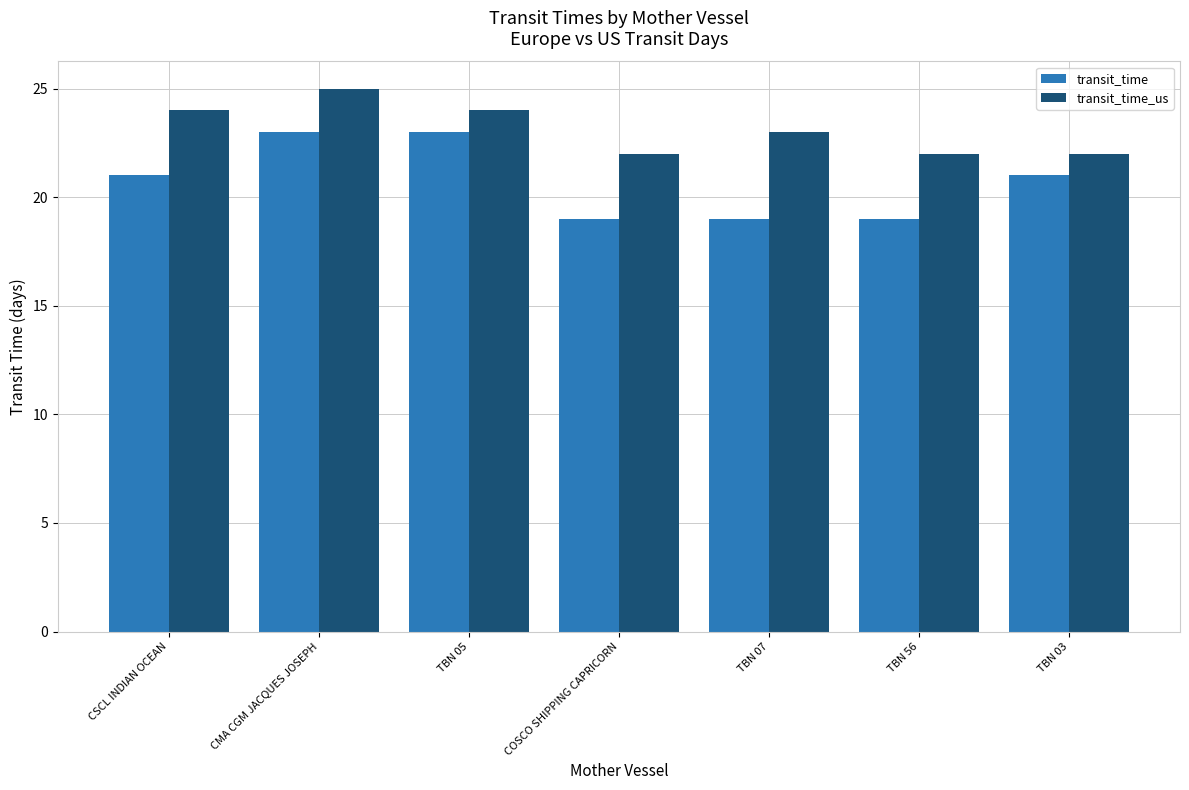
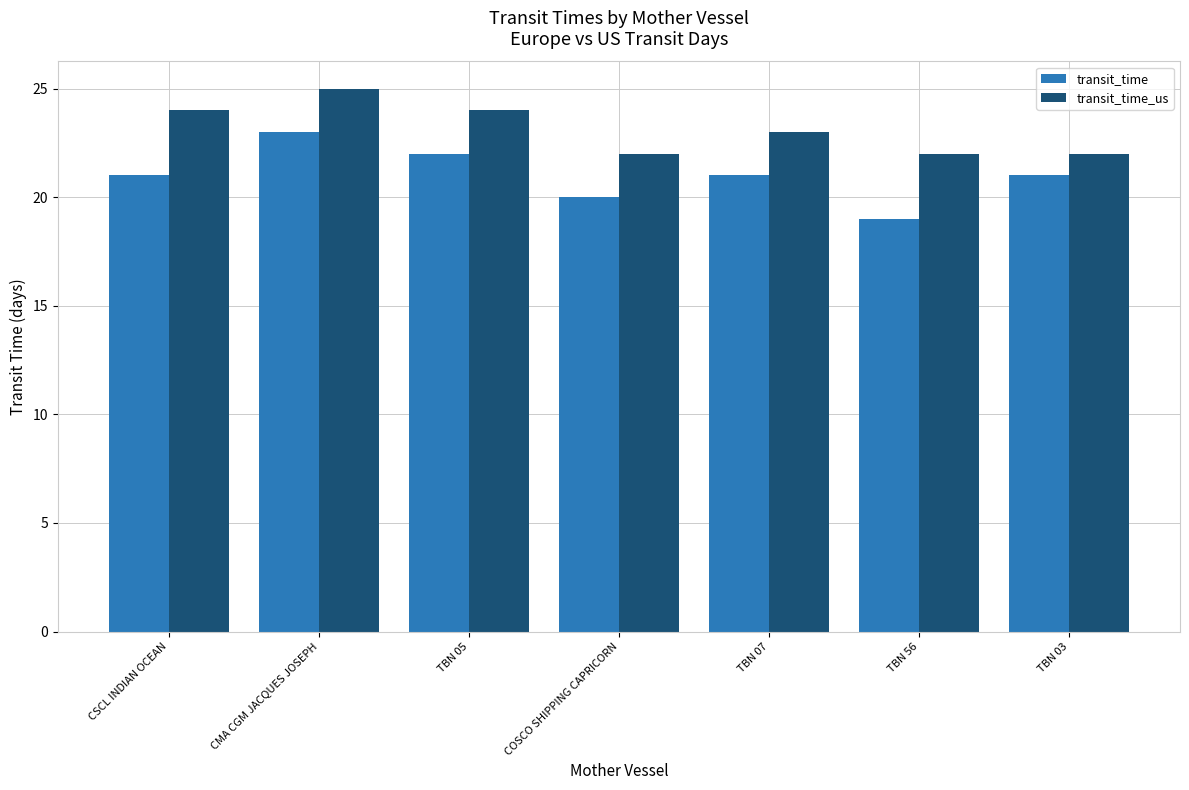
transit_time, TBN 05: 23 -> 22
transit_time, COSCO SHIPPING CAPRICORN: 19 -> 20
transit_time, TBN 07: 19 -> 21
